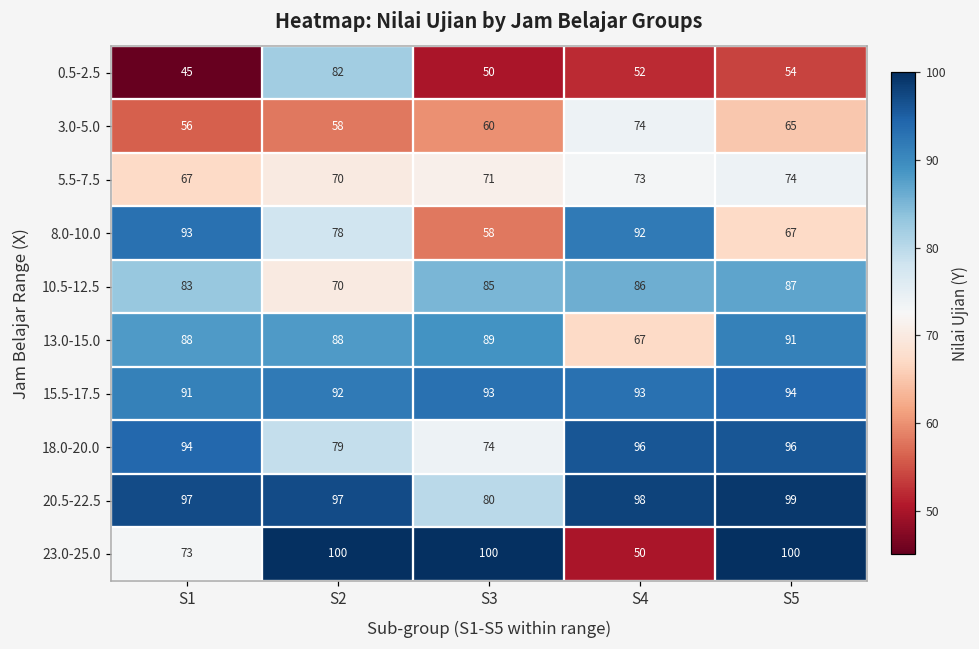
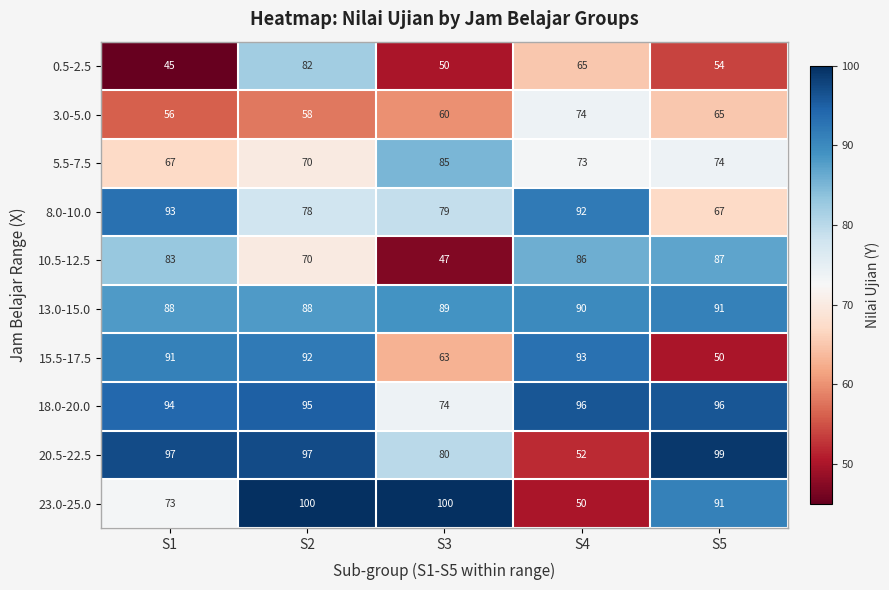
0.5-2.5, S4: 52 -> 65
5.5-7.5, S3: 71 -> 85
8.0-10.0, S3: 58 -> 79
10.5-12.5, S3: 85 -> 47
13.0-15.0, S4: 67 -> 90
15.5-17.5, S3: 93 -> 63
15.5-17.5, S5: 94 -> 50
18.0-20.0, S2: 79 -> 95
20.5-22.5, S4: 98 -> 52
23.0-25.0, S5: 100 -> 91
